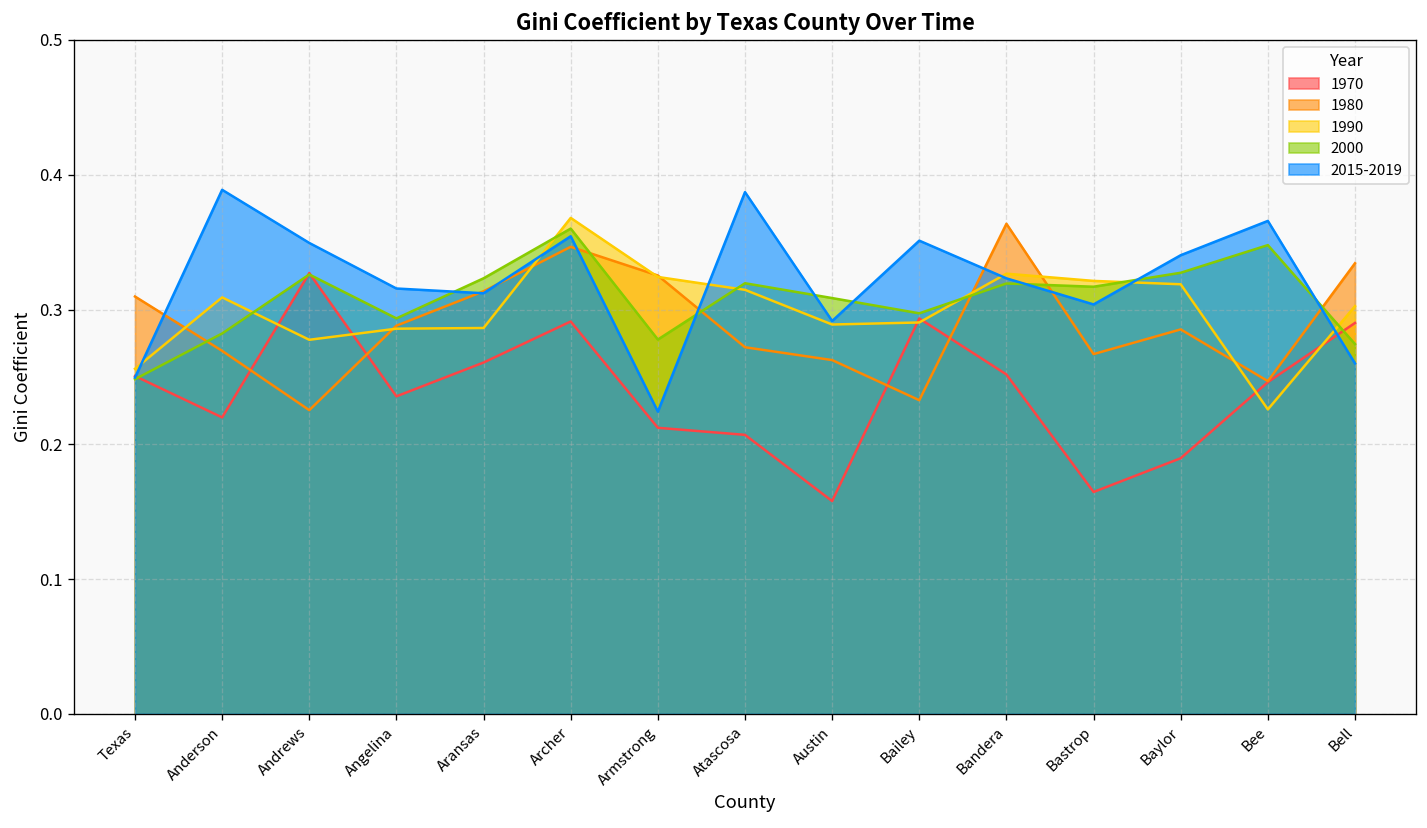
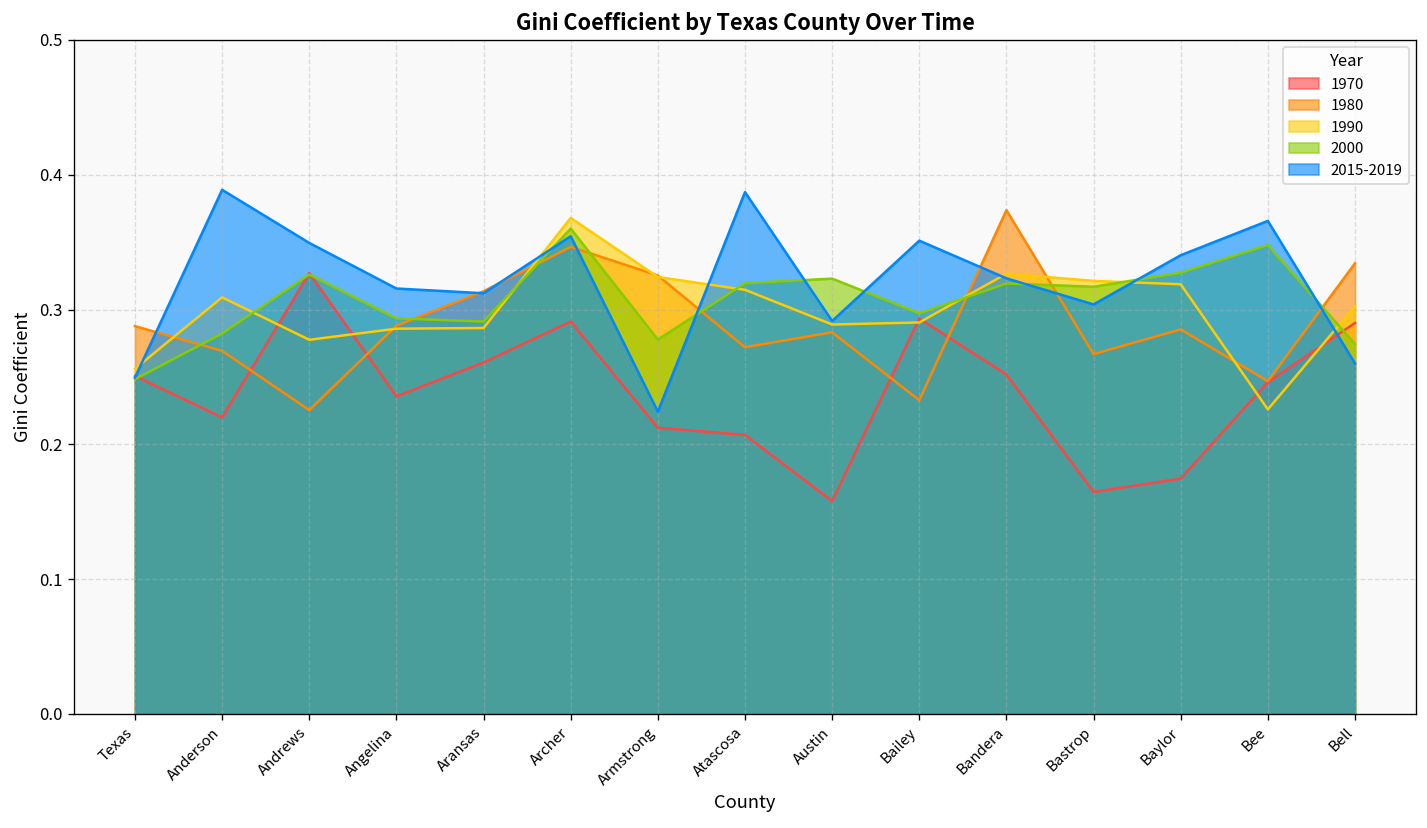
1980, Texas: 0.310 -> 0.288
2000, Aransas: 0.323 -> 0.291
1980, Austin: 0.263 -> 0.283
2000, Austin: 0.309 -> 0.323
1980, Bandera: 0.364 -> 0.374
1970, Baylor: 0.190 -> 0.175
